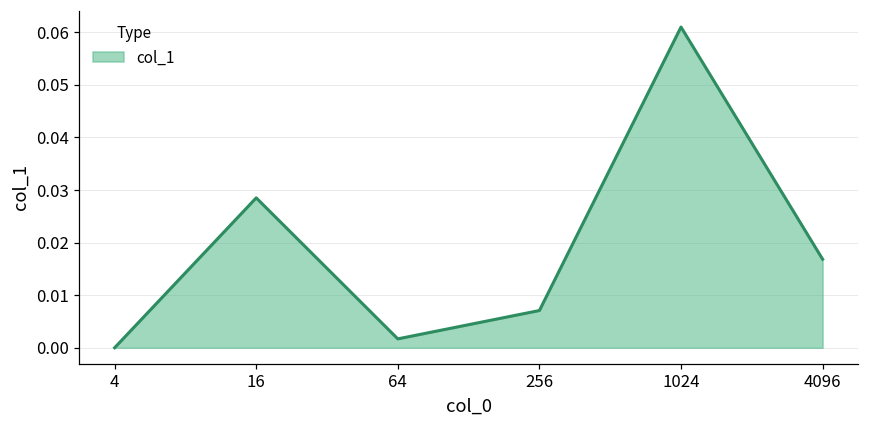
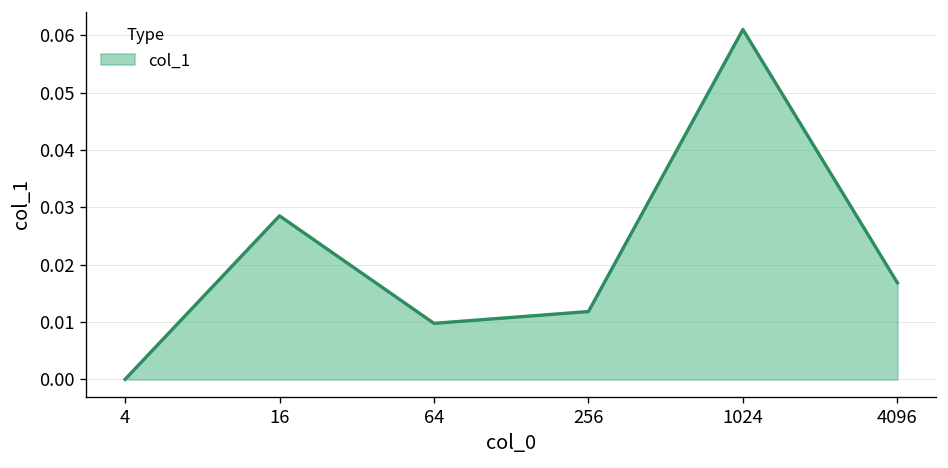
64: 0.002 -> 0.010
256: 0.007 -> 0.012
